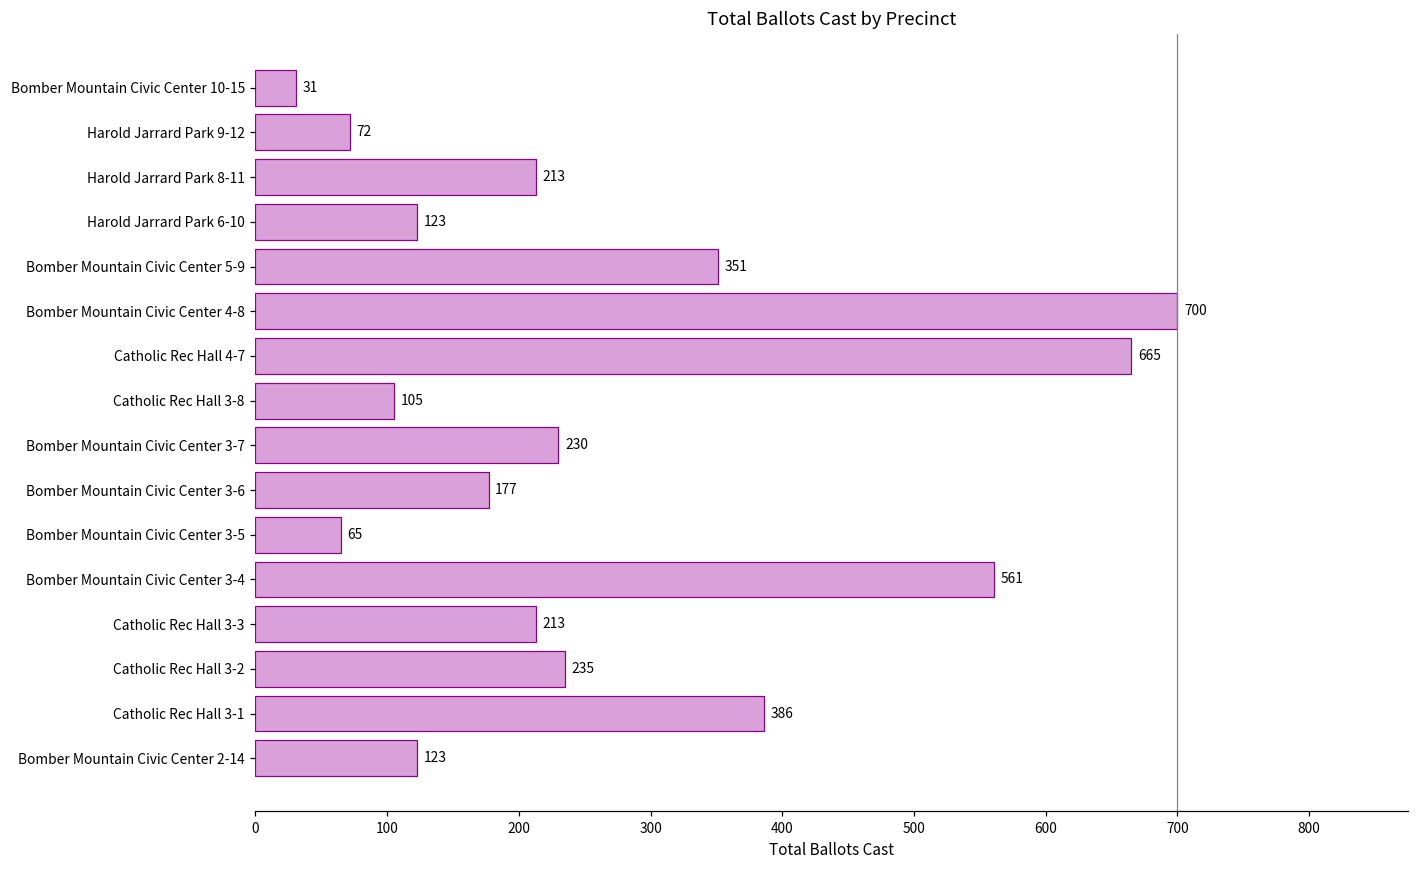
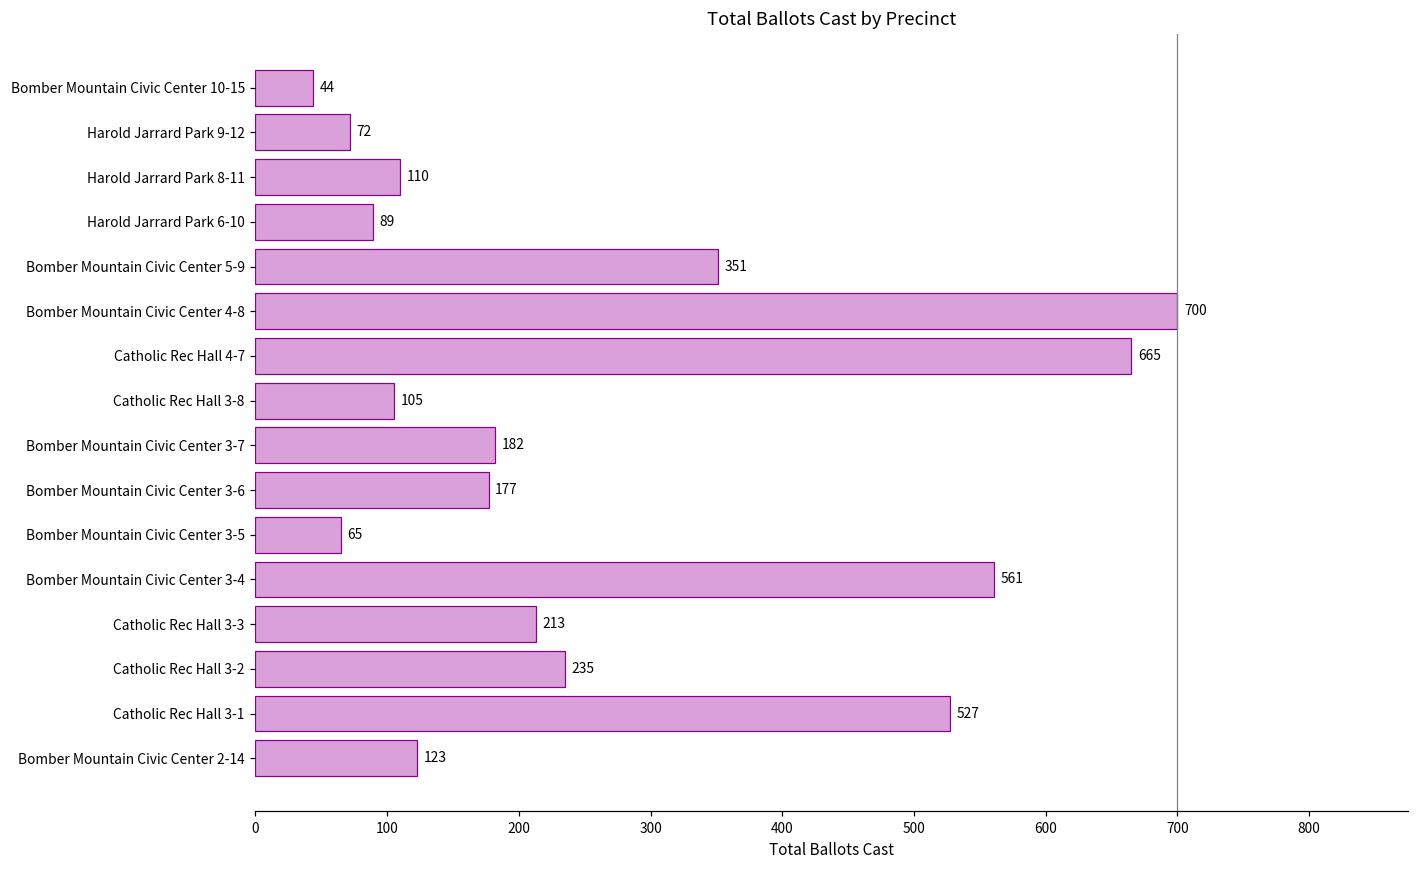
Bomber Mountain Civic Center 10-15: 31 -> 44
Harold Jarrard Park 8-11: 213 -> 110
Harold Jarrard Park 6-10: 123 -> 89
Bomber Mountain Civic Center 3-7: 230 -> 182
Catholic Rec Hall 3-1: 386 -> 527
